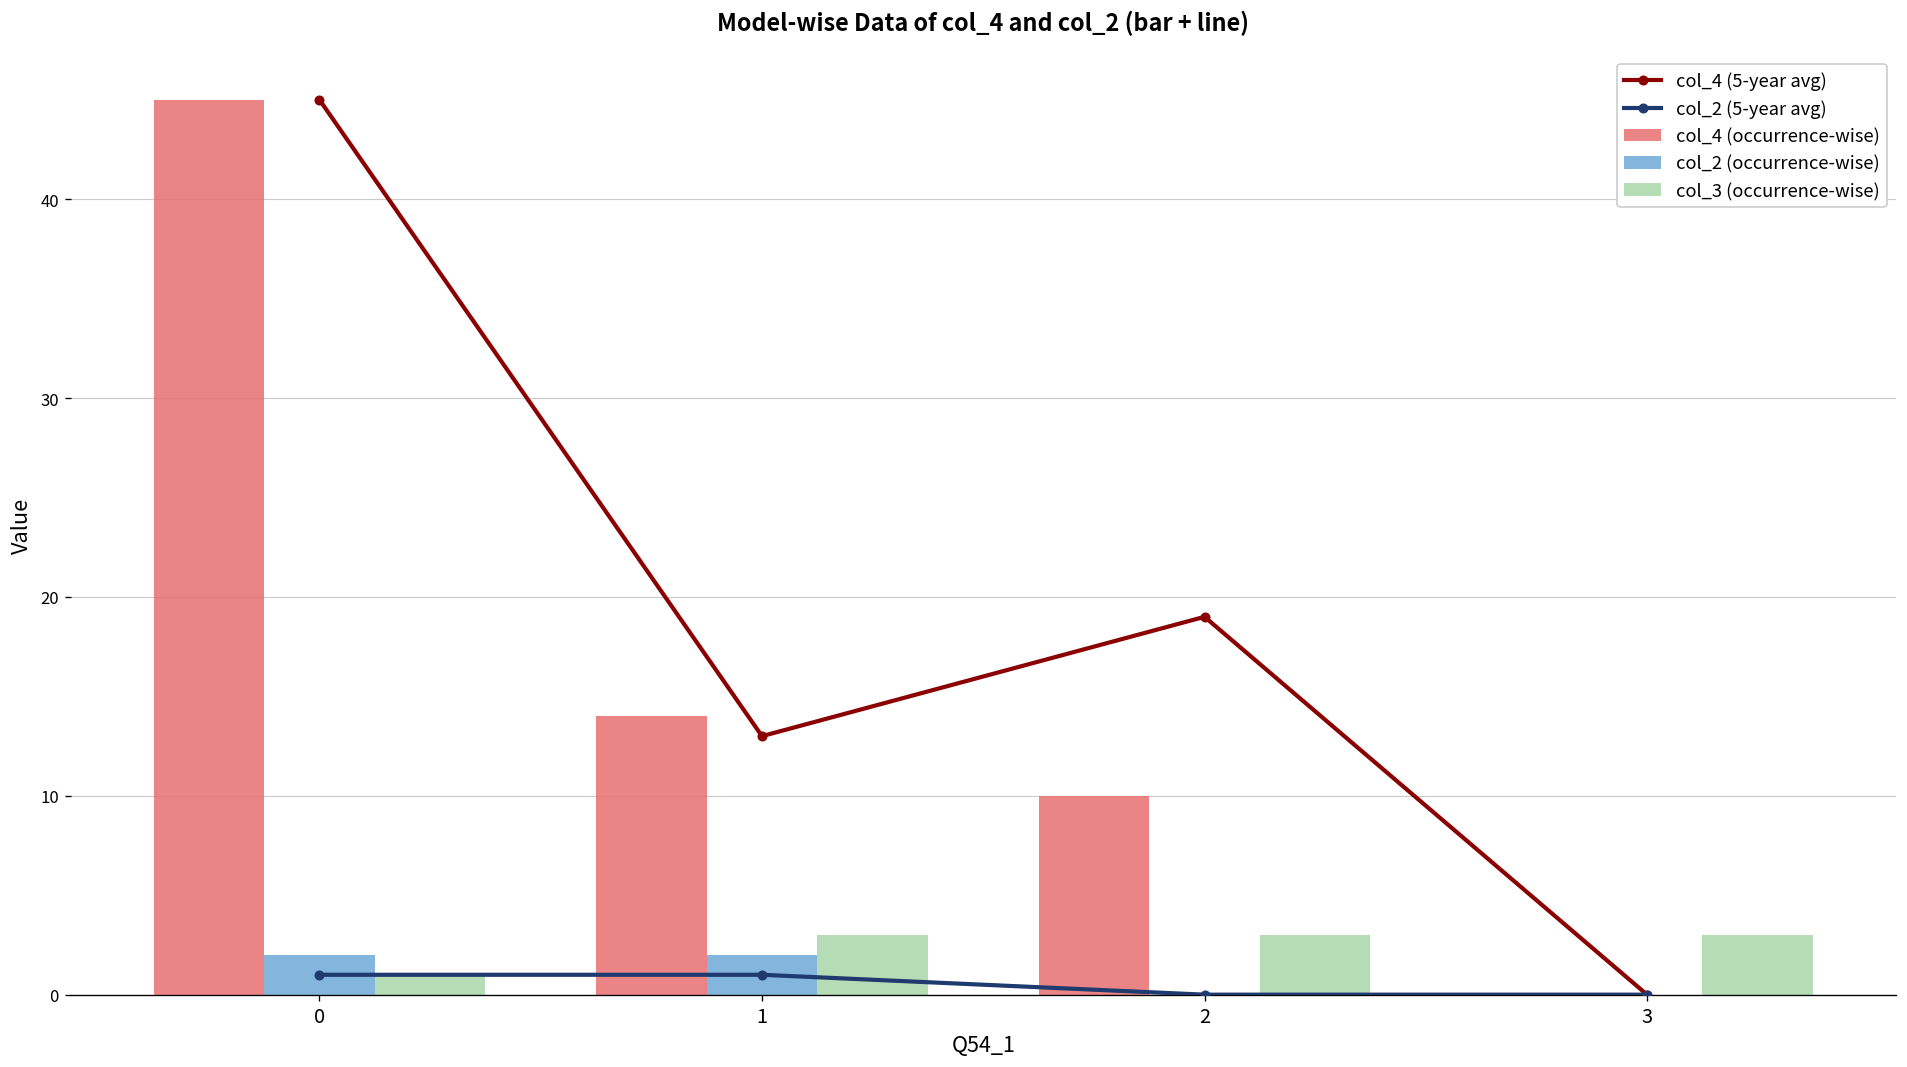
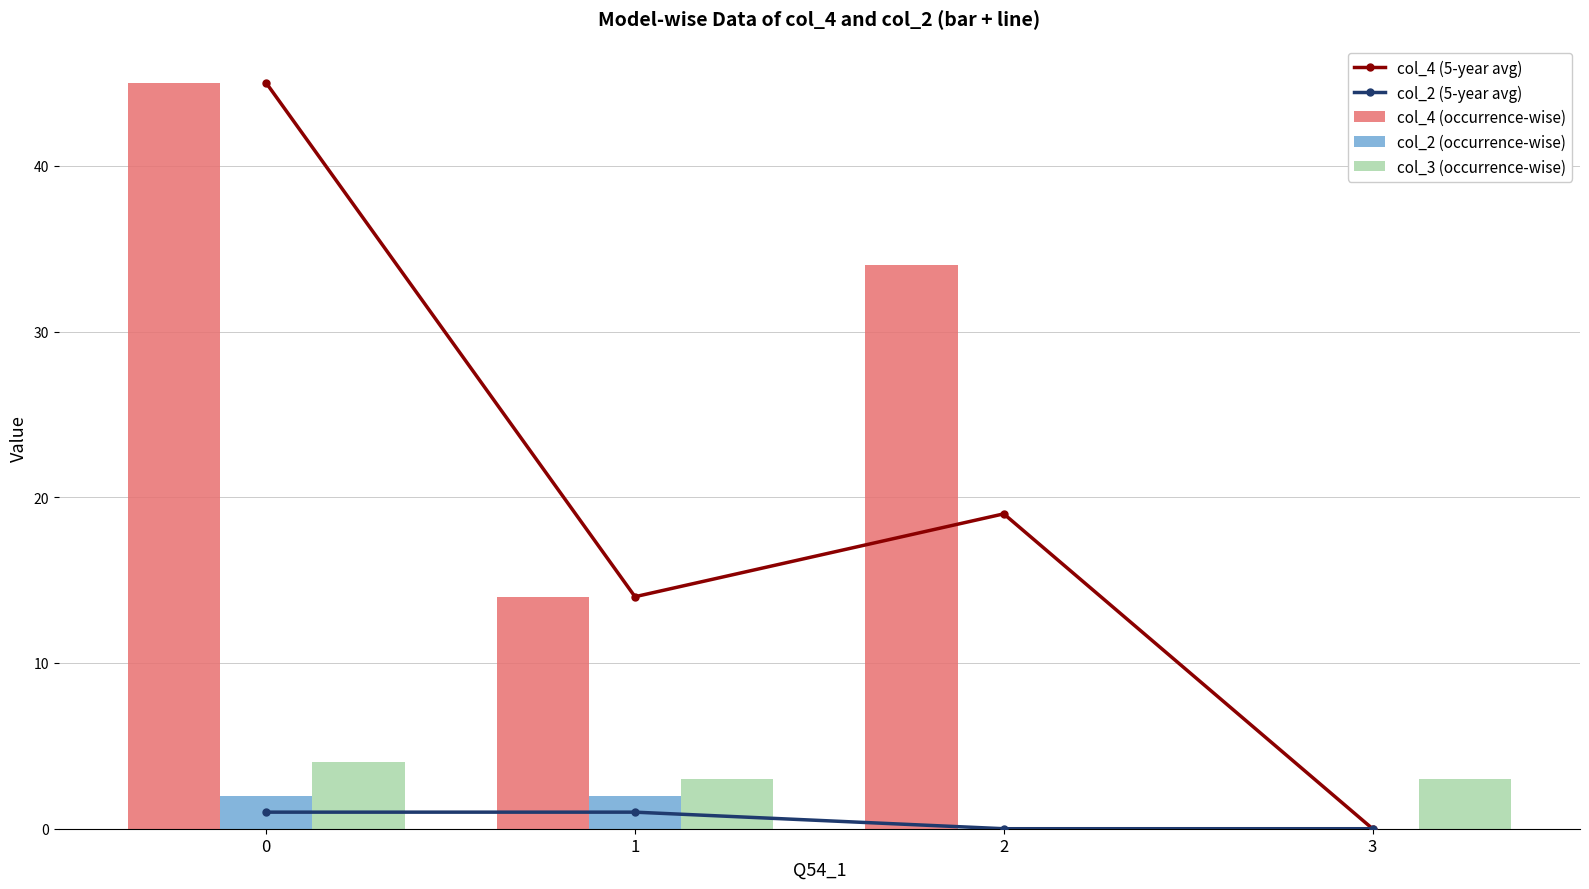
col_3 (occurrence-wise), 0: 1 -> 4
col_4 (5-year avg), 1: 13 -> 14
col_4 (occurrence-wise), 2: 10 -> 34
col_3 (occurrence-wise), 2: 3 -> 0
